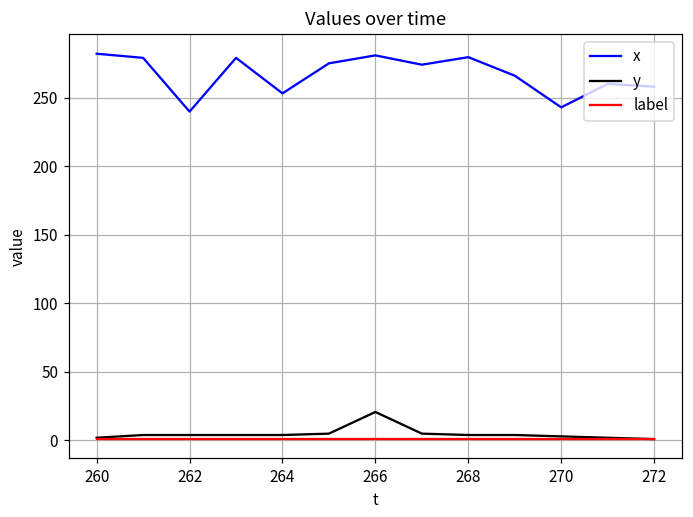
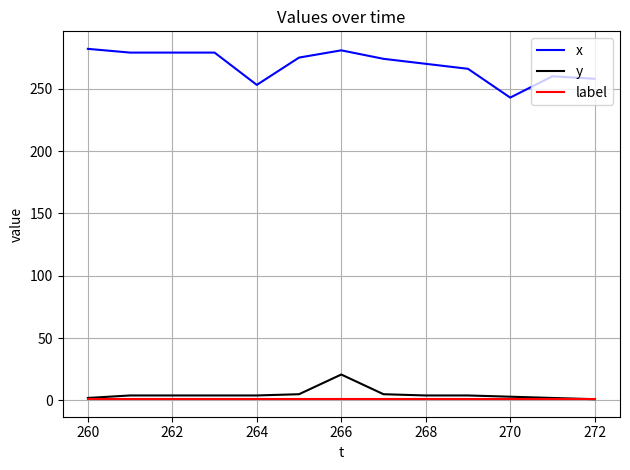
x, 262: 240 -> 279
x, 268: 280 -> 270
